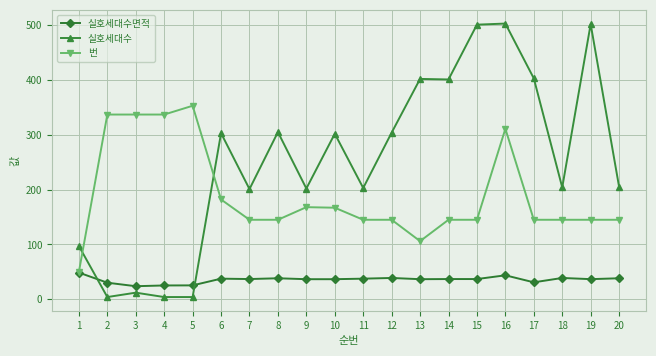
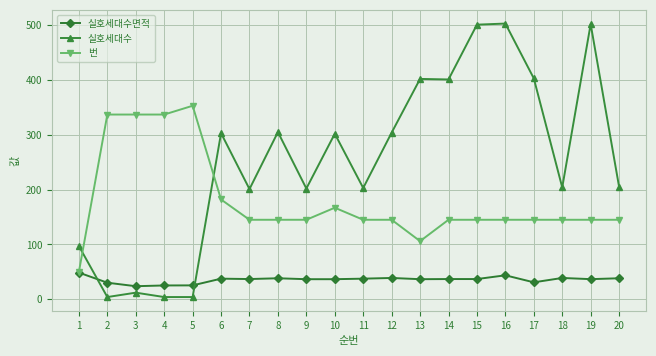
번, 9: 170 -> 150
번, 16: 310 -> 150
